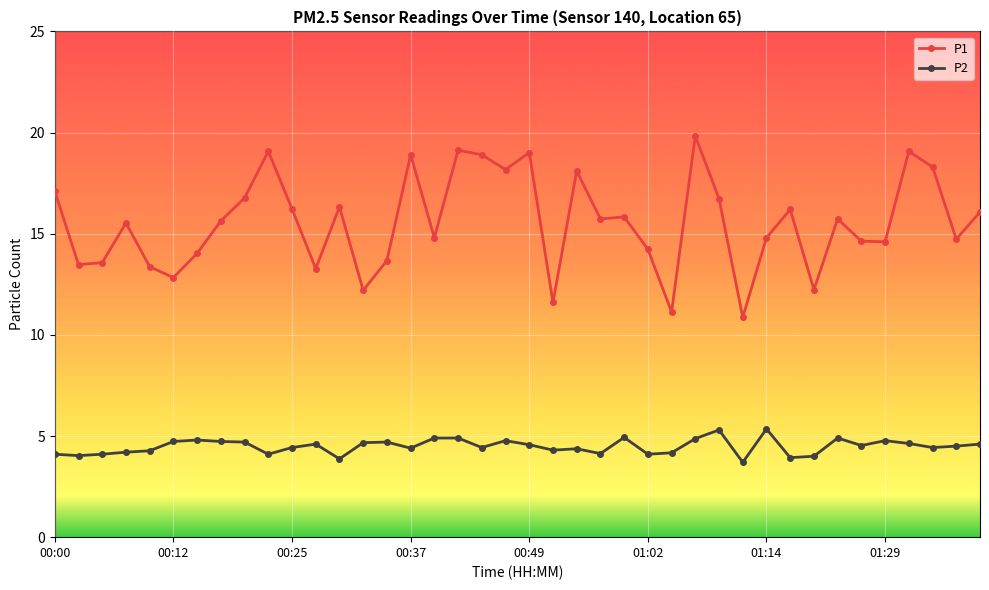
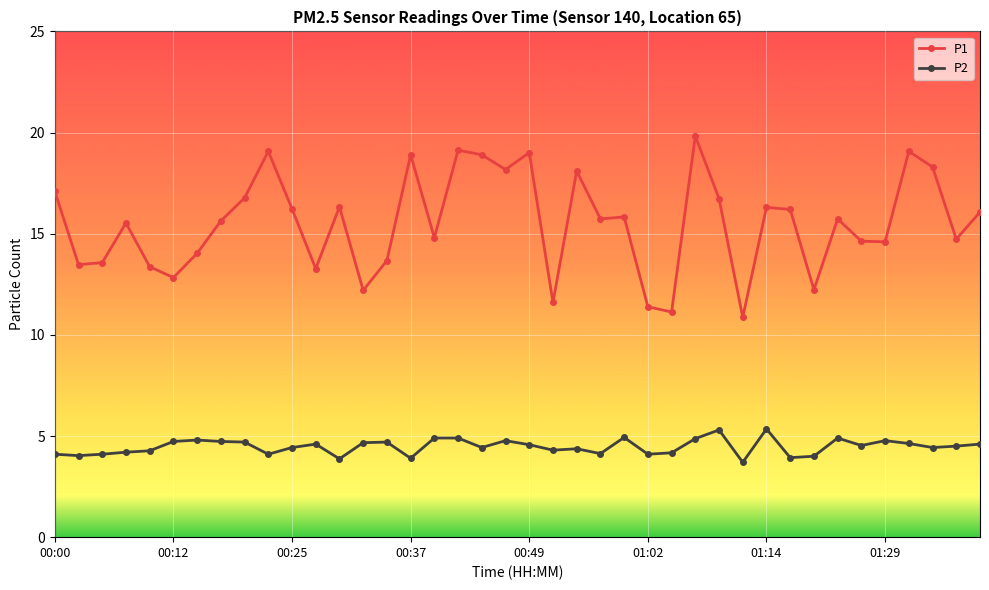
P2, 00:37: 4.4 -> 3.9
P1, 01:02: 14.2 -> 11.4
P1, 01:14: 14.8 -> 16.3
